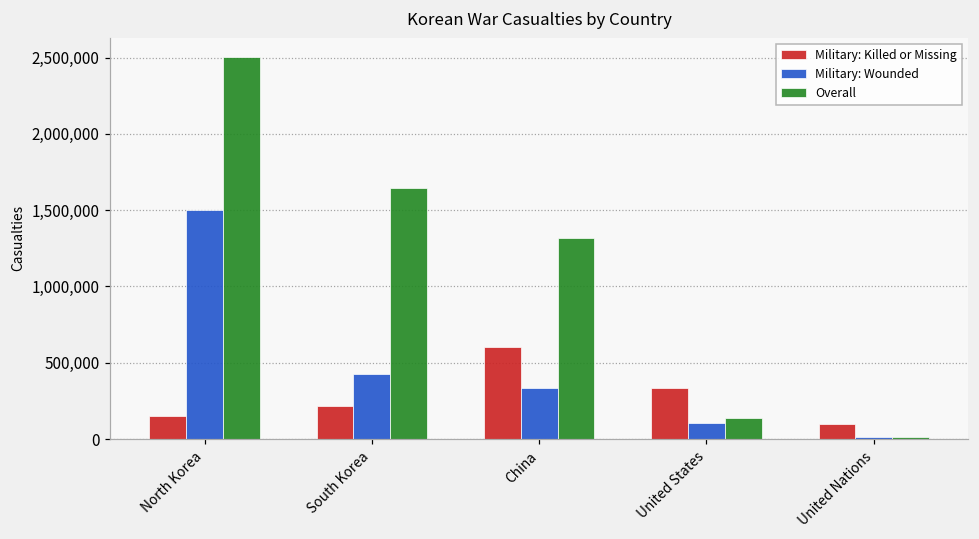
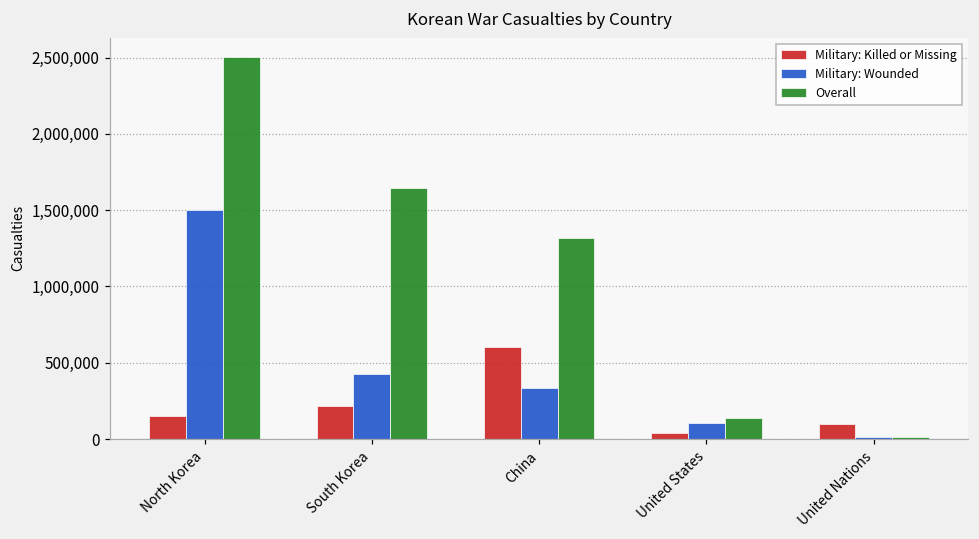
Military: Killed or Missing, United States: 340,000 -> 40,000
